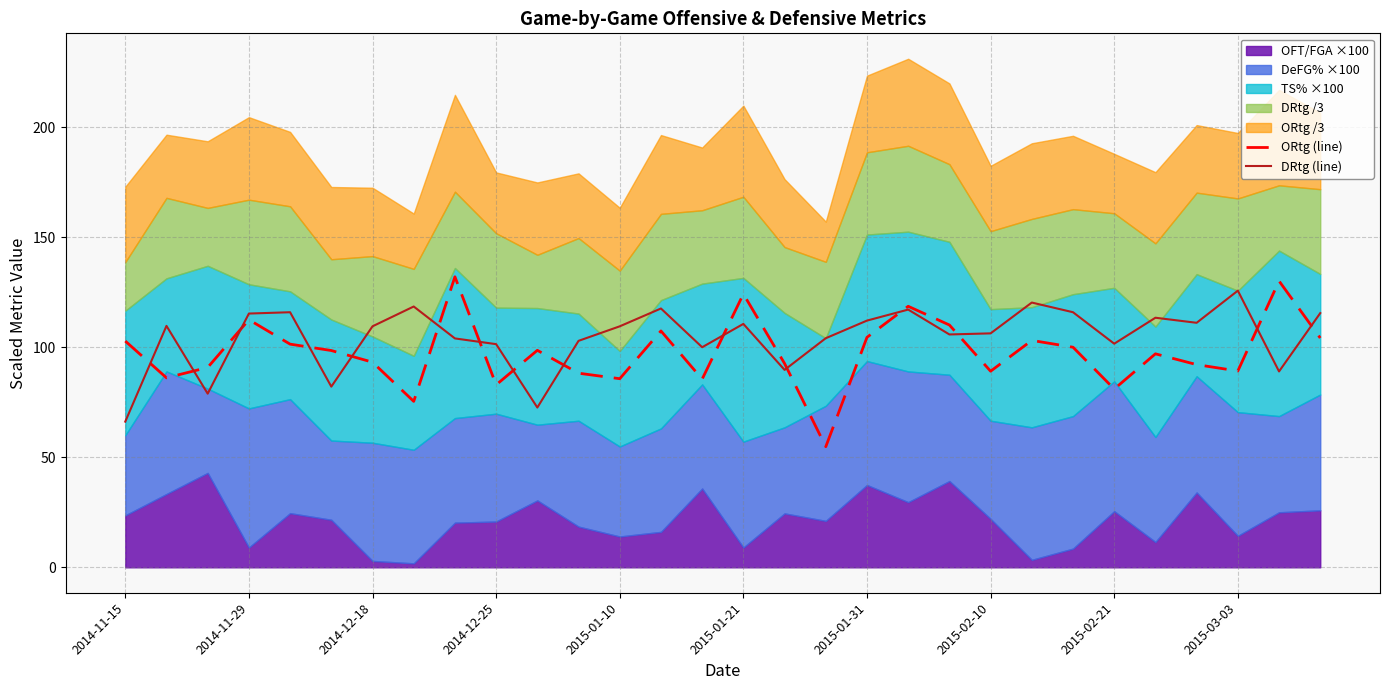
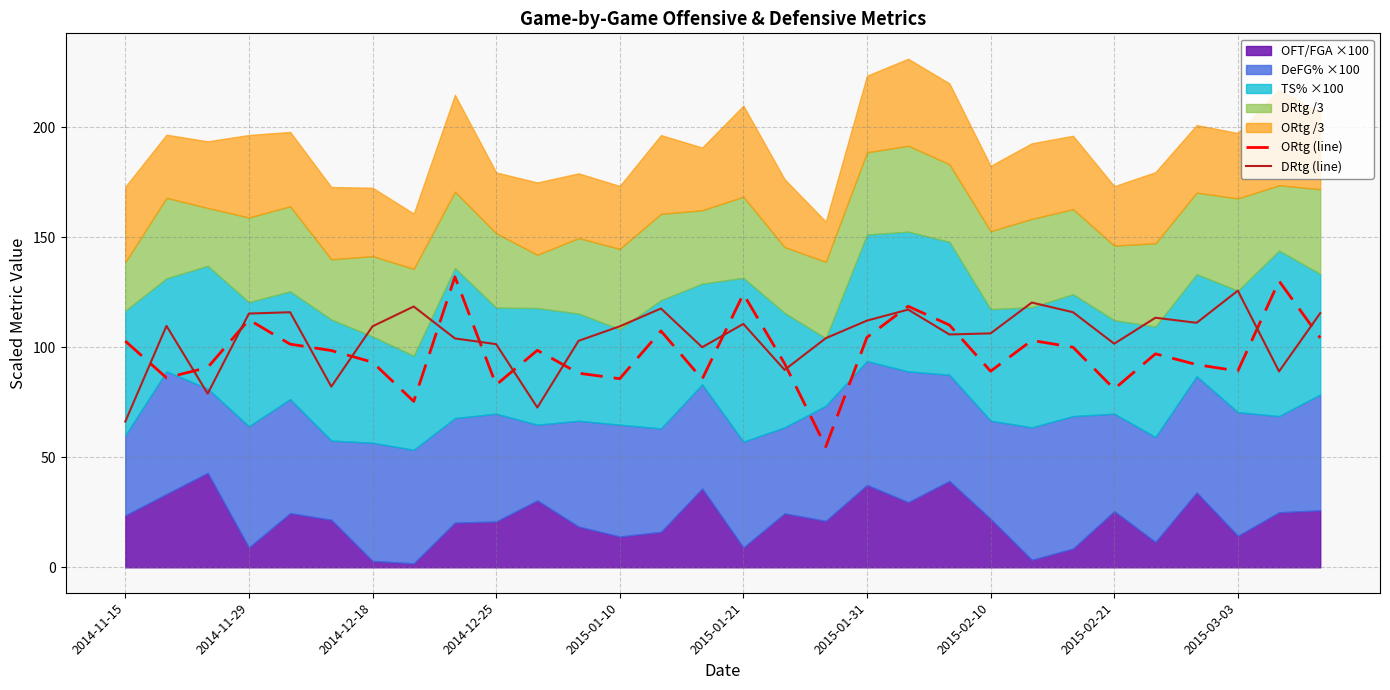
DeFG% ×100, 2014-11-29: 63 -> 55
DeFG% ×100, 2015-01-10: 41 -> 51
DeFG% ×100, 2015-02-21: 59 -> 44
